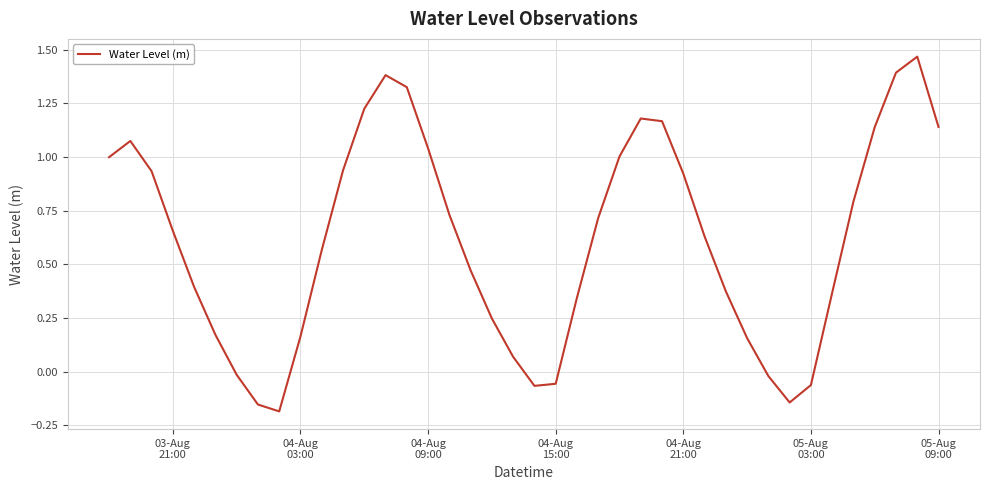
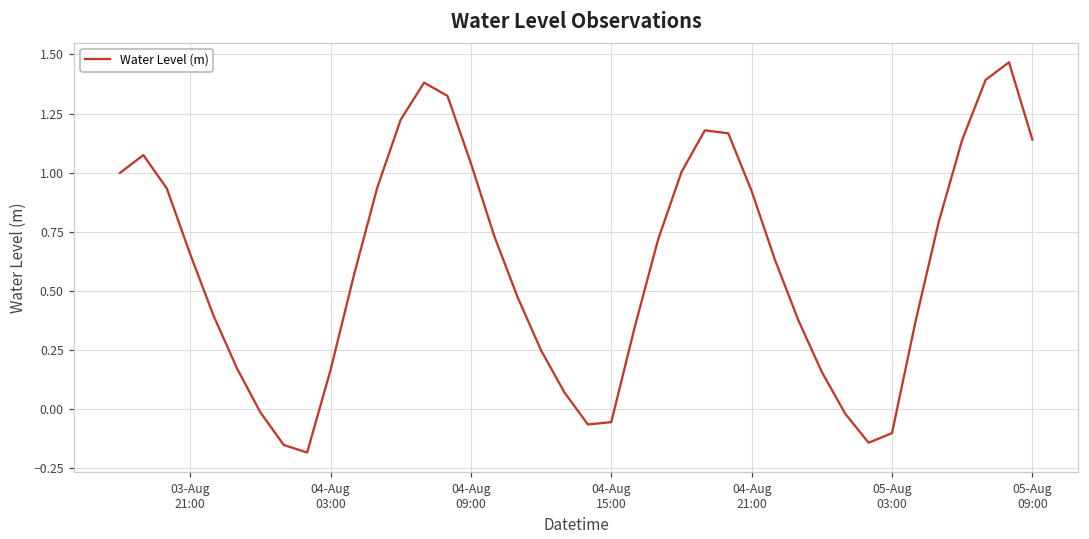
05-Aug 03:00: -0.06 -> -0.10
